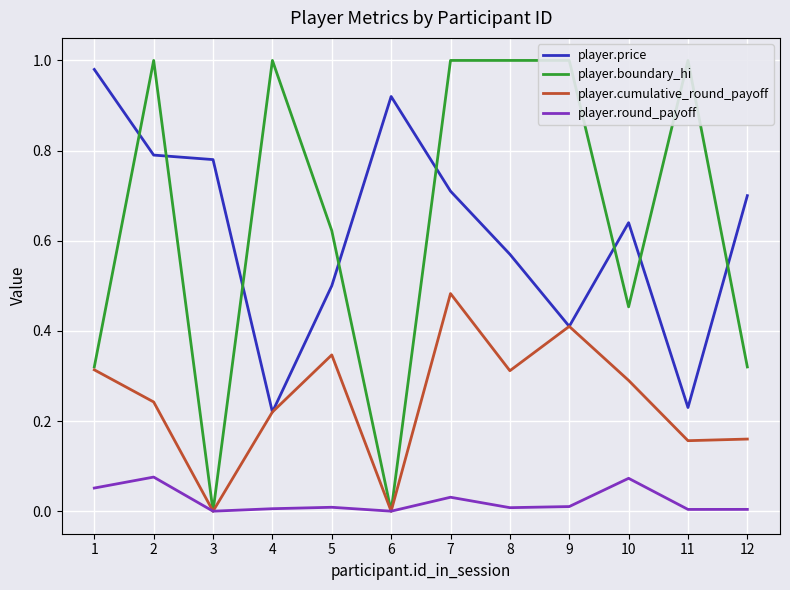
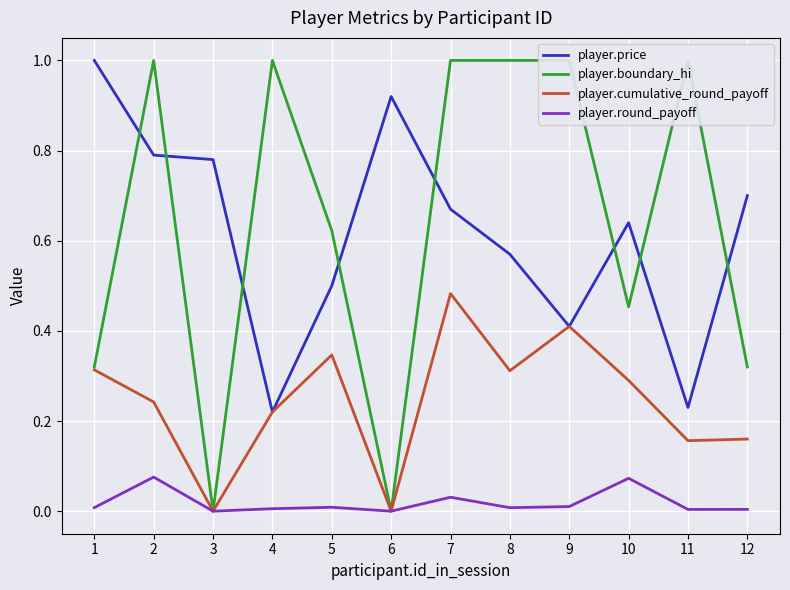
player.price, 1: 0.98 -> 1.00
player.round_payoff, 1: 0.05 -> 0.01
player.price, 7: 0.71 -> 0.67
